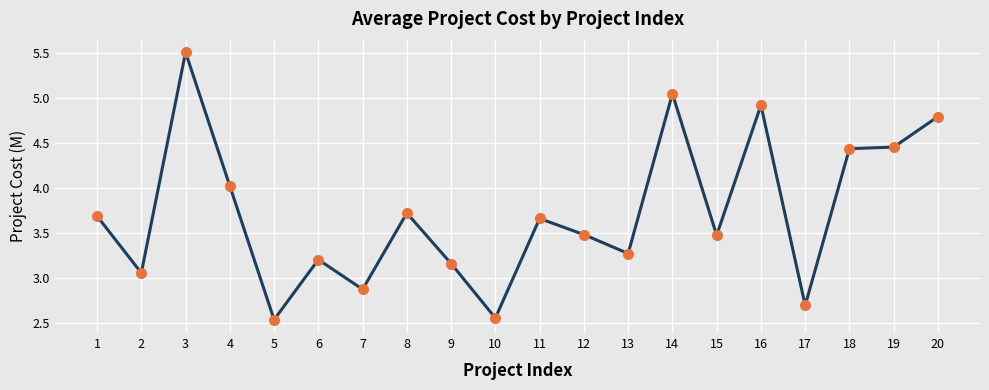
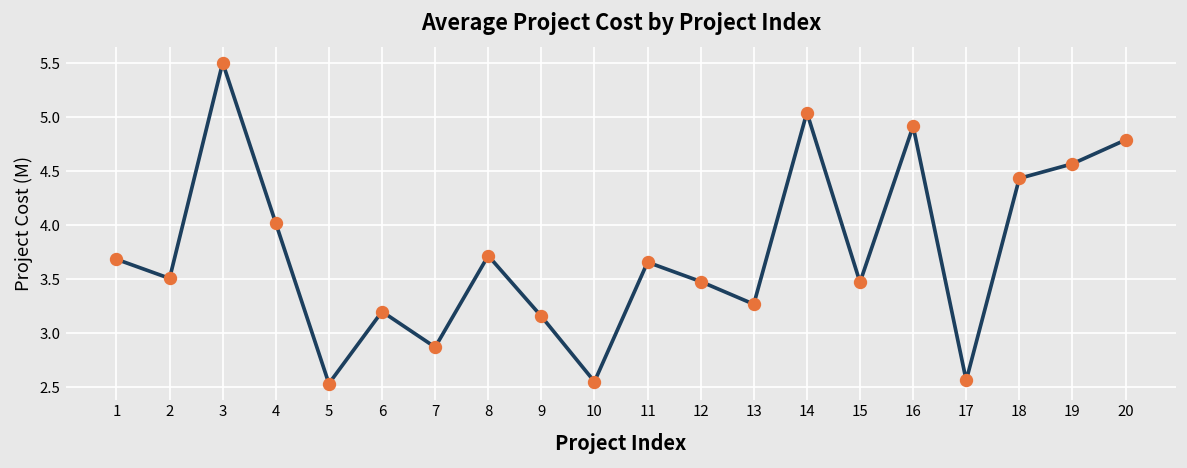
2: 3.1 -> 3.5
17: 2.7 -> 2.6
19: 4.5 -> 4.6
